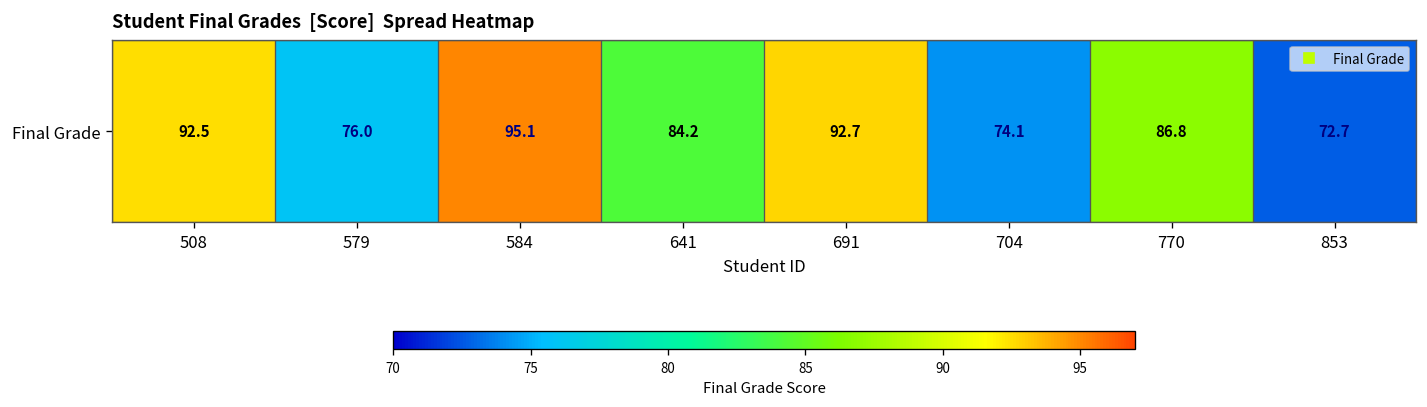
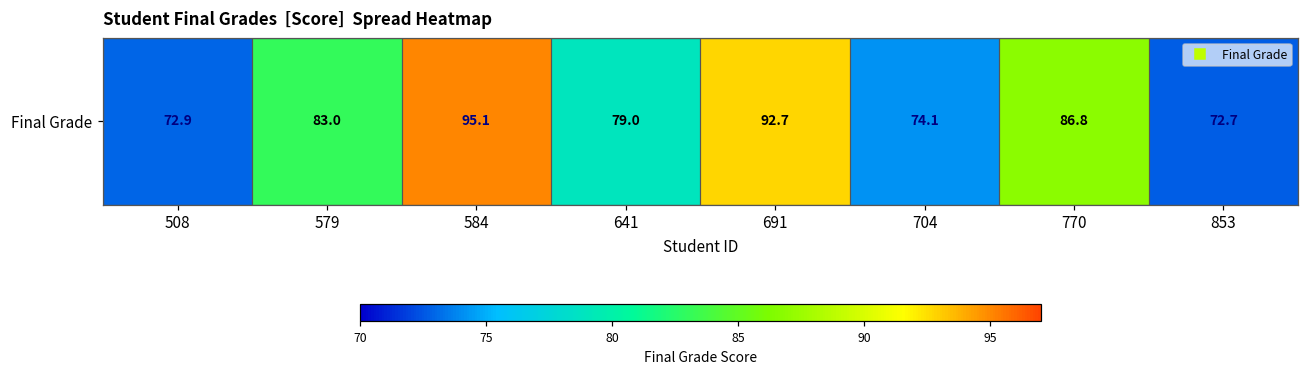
Final Grade, 508: 92.5 -> 72.9
Final Grade, 579: 76.0 -> 83.0
Final Grade, 641: 84.2 -> 79.0
